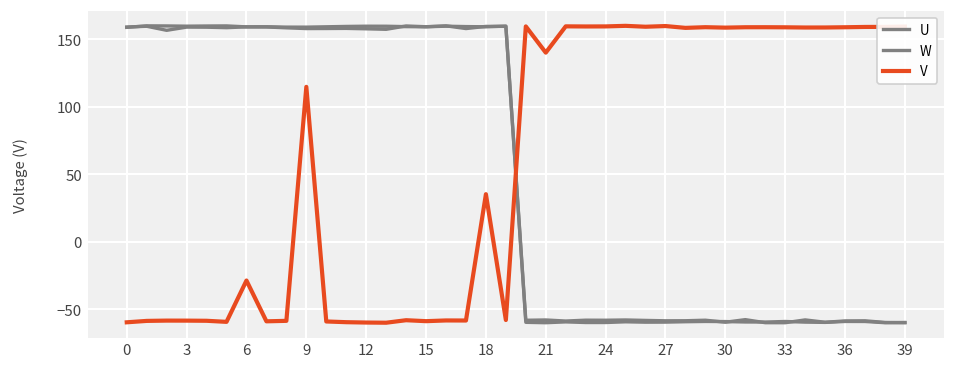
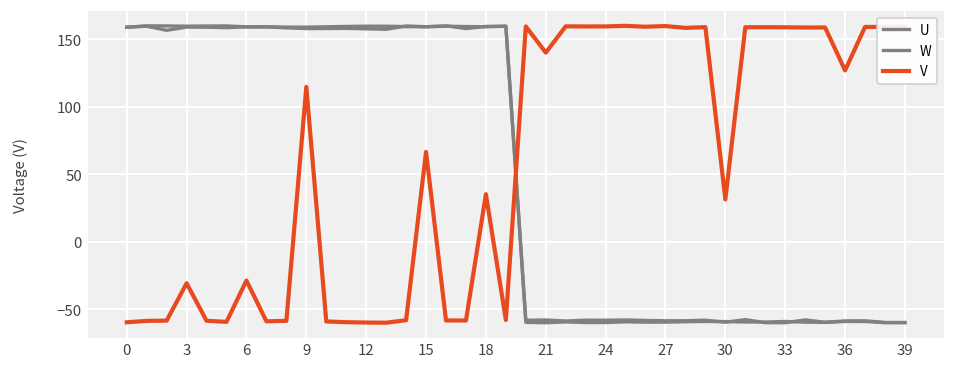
V, 3: -58 -> -31
V, 15: -59 -> 67
V, 30: 159 -> 31
V, 36: 159 -> 127
